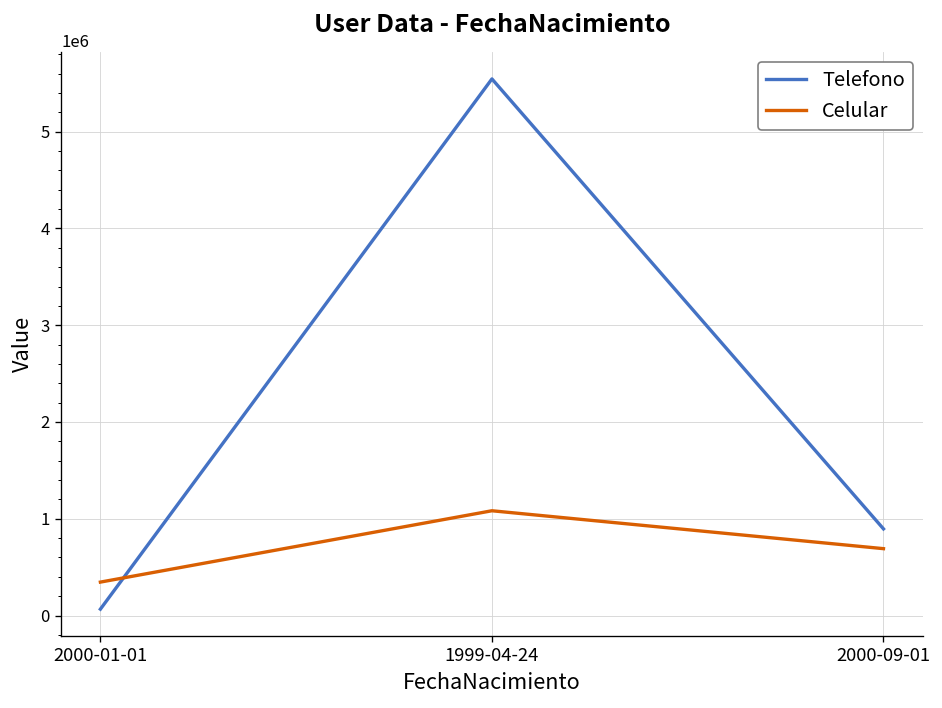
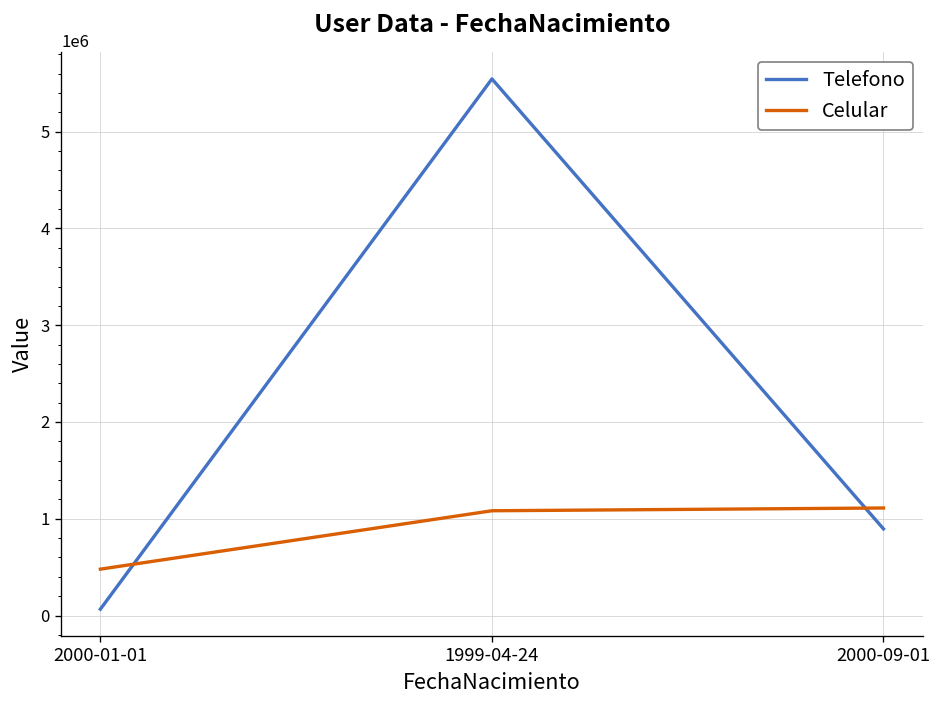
Celular, 2000-01-01: 300000 -> 500000
Celular, 2000-09-01: 700000 -> 1100000
